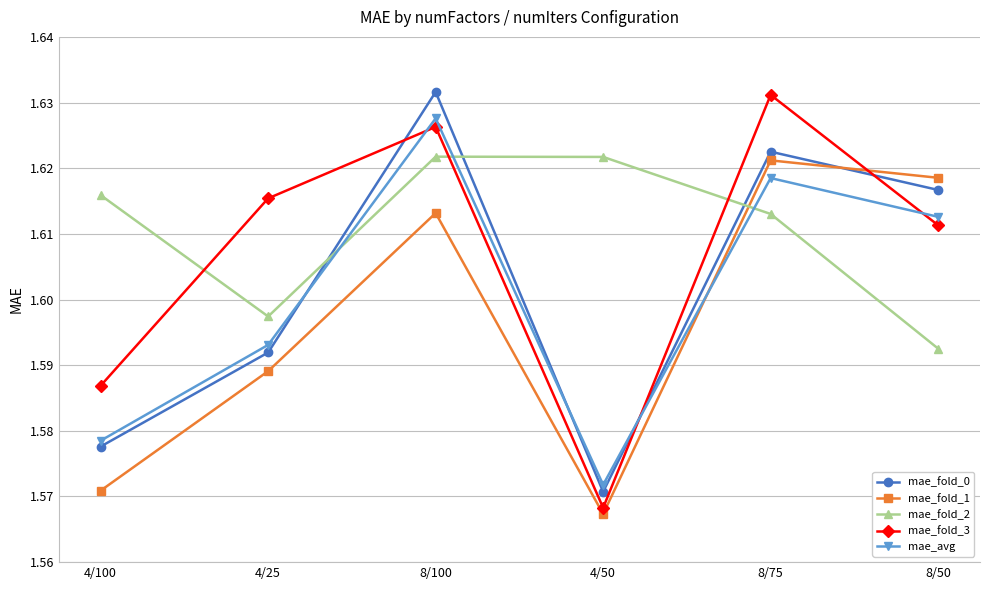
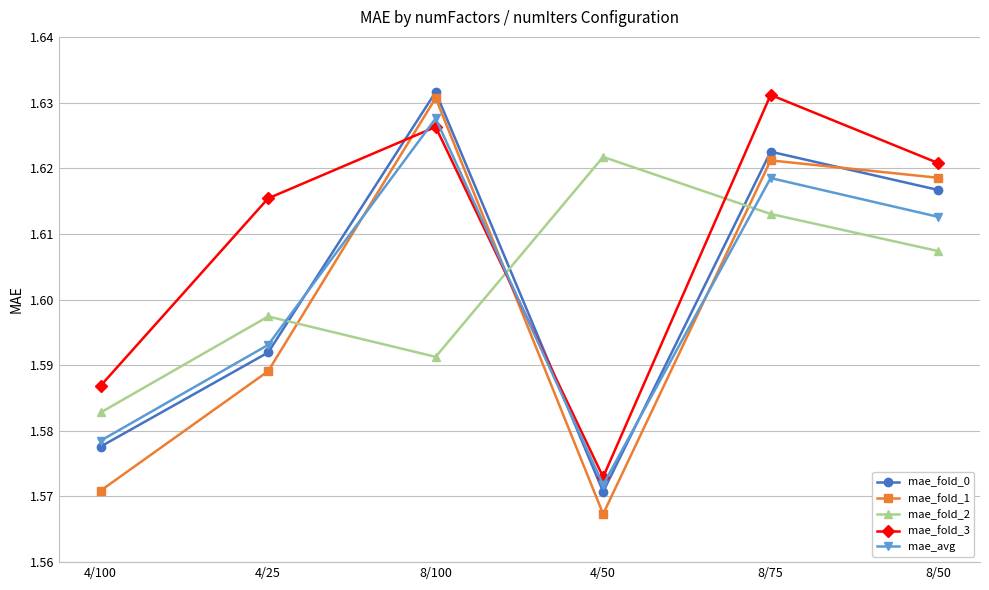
mae_fold_2, 4/100: 1.616 -> 1.583
mae_fold_1, 8/100: 1.613 -> 1.631
mae_fold_2, 8/100: 1.622 -> 1.591
mae_fold_3, 4/50: 1.568 -> 1.573
mae_fold_2, 8/50: 1.593 -> 1.607
mae_fold_3, 8/50: 1.611 -> 1.621
